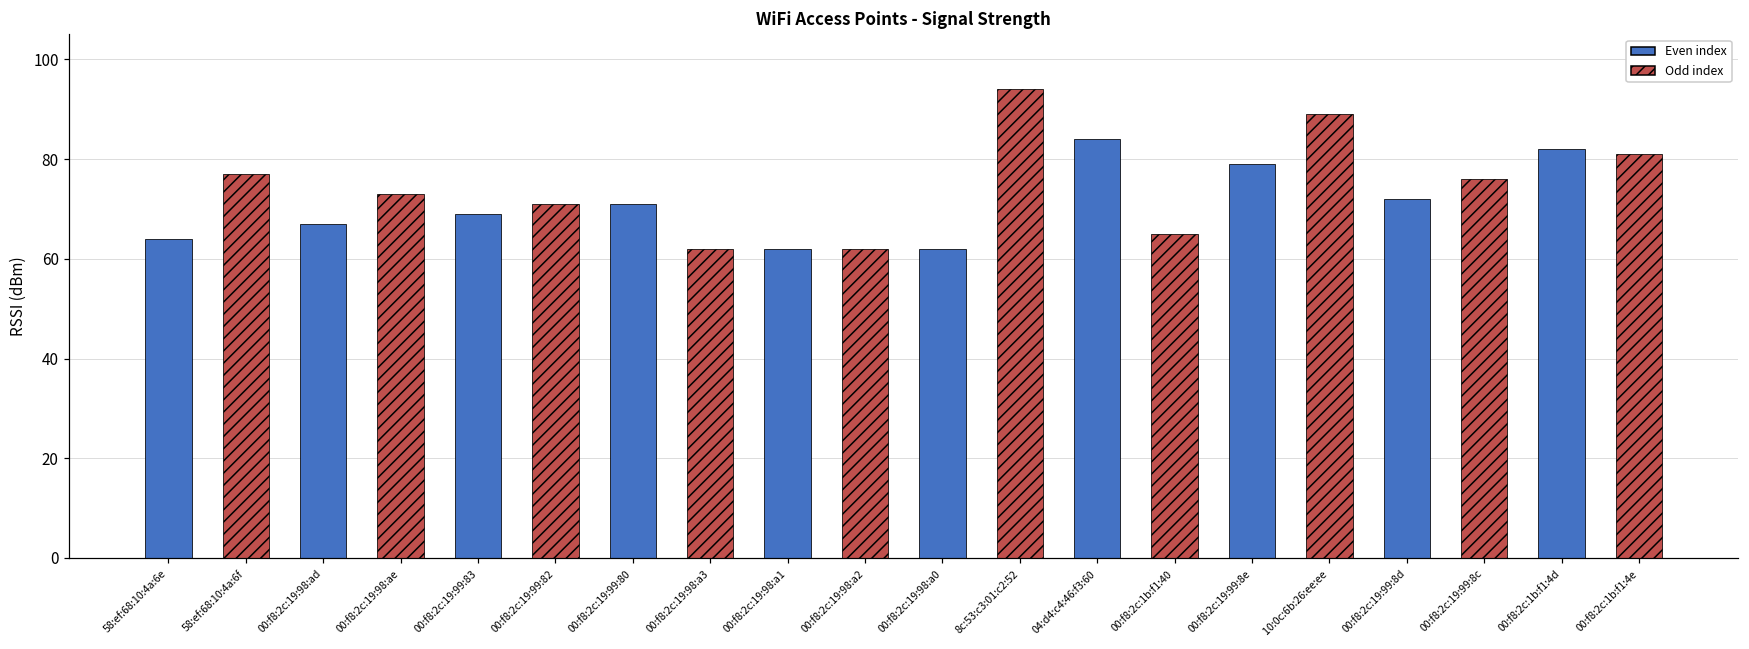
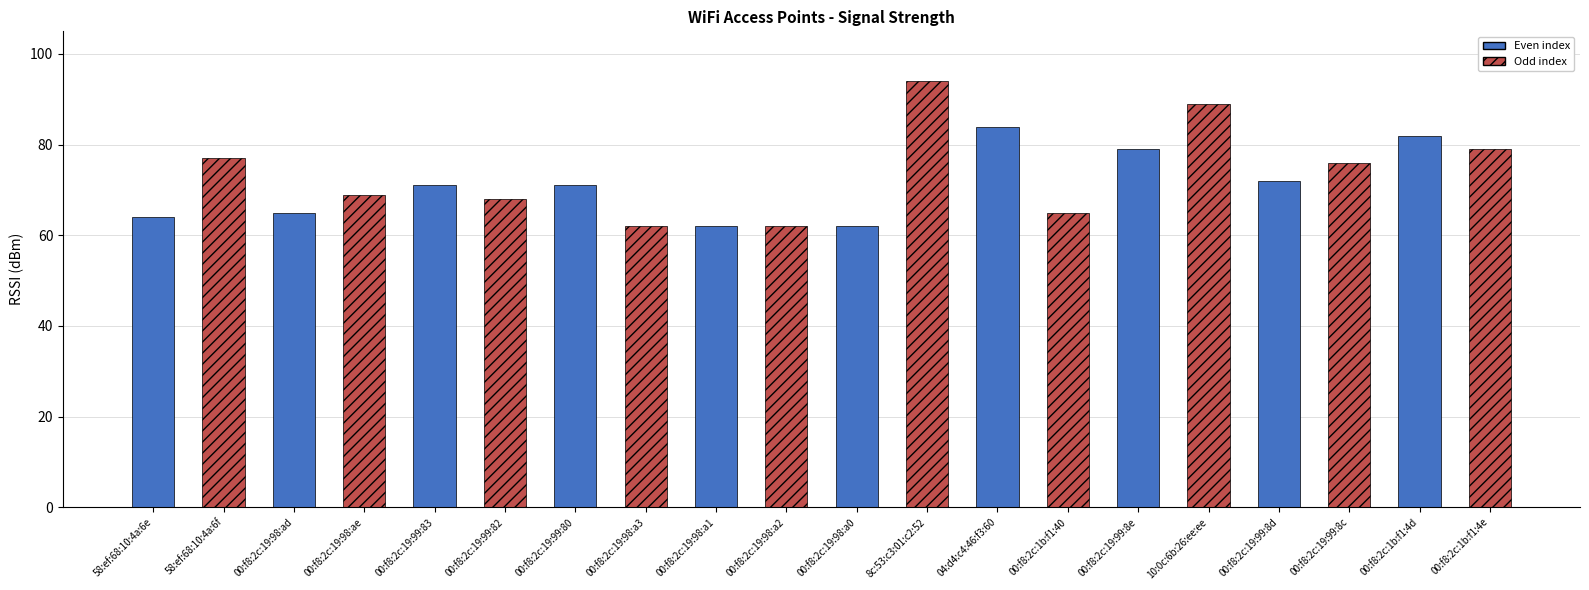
00:f8:2c:19:98:ad: 67 -> 65
00:f8:2c:19:98:ae: 73 -> 69
00:f8:2c:19:99:83: 69 -> 71
00:f8:2c:19:99:82: 71 -> 68
00:f8:2c:1b:f1:4e: 81 -> 79
